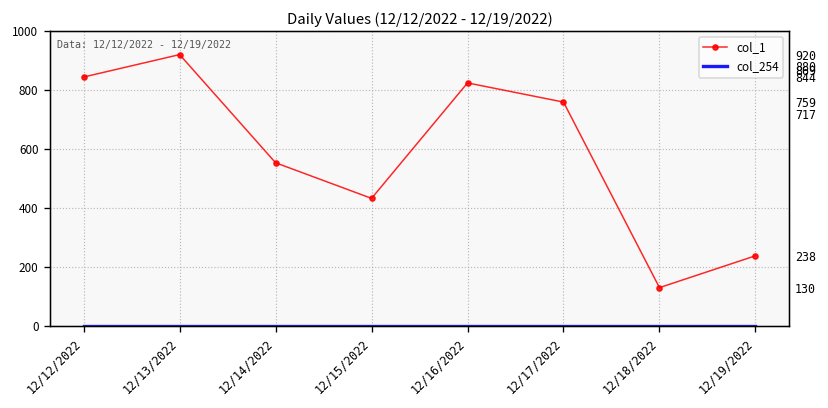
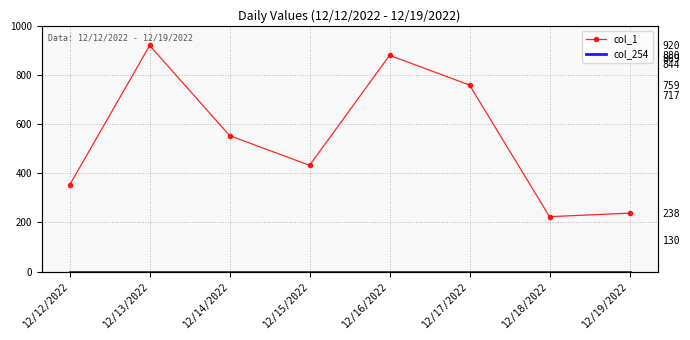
col_1, 12/12/2022: 840 -> 350
col_1, 12/16/2022: 820 -> 880
col_1, 12/18/2022: 130 -> 220
